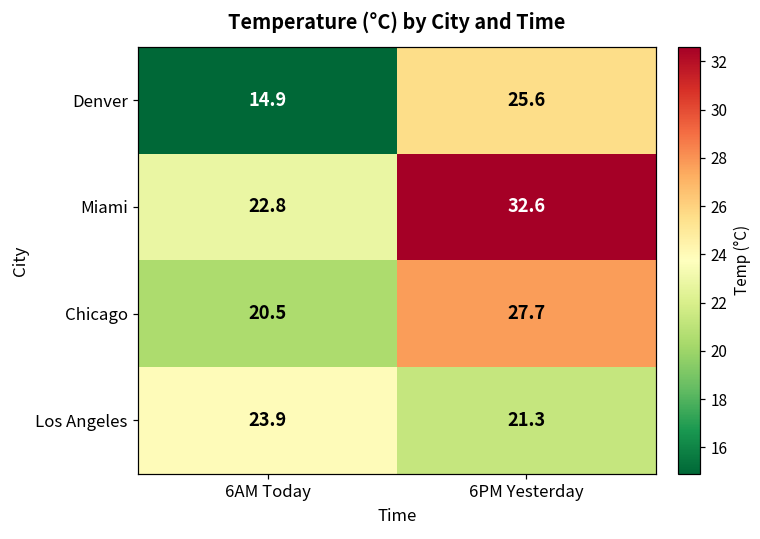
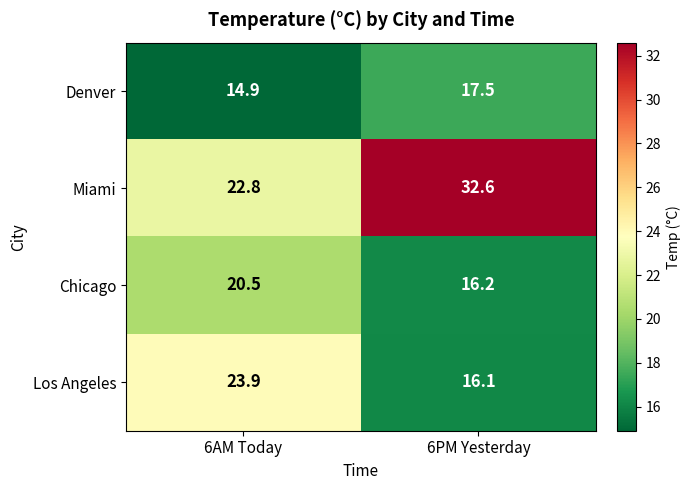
Denver, 6PM Yesterday: 25.6 -> 17.5
Chicago, 6PM Yesterday: 27.7 -> 16.2
Los Angeles, 6PM Yesterday: 21.3 -> 16.1
